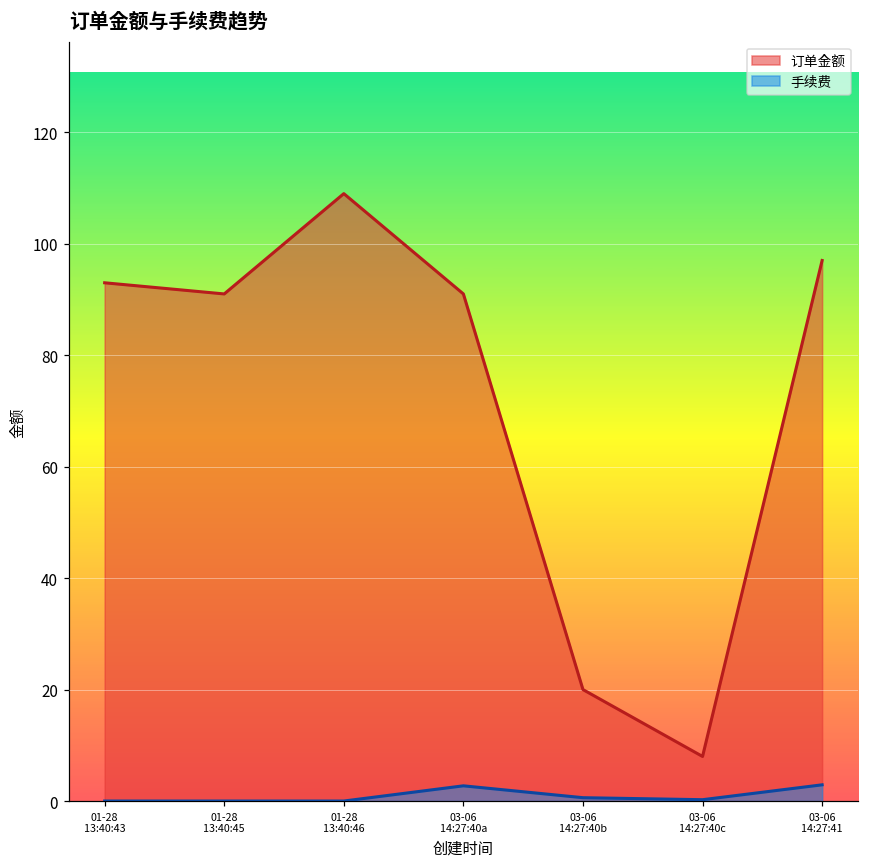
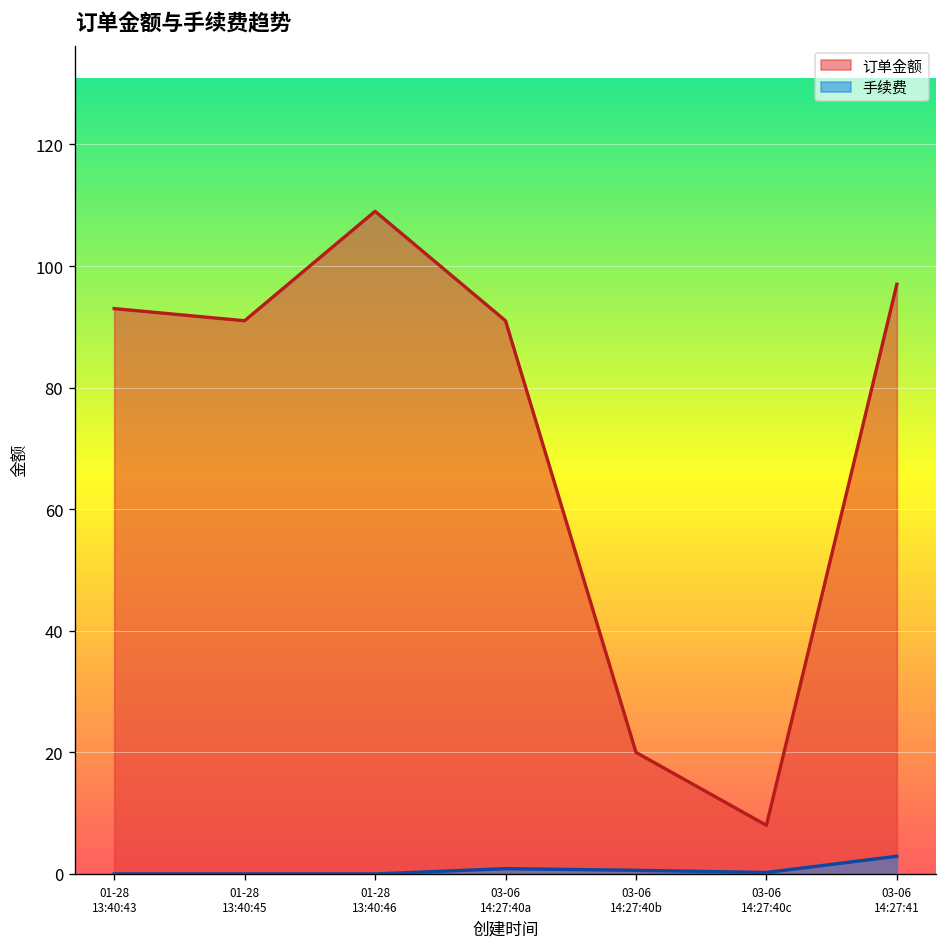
手续费, 03-06 14:27:40a: 3 -> 1
